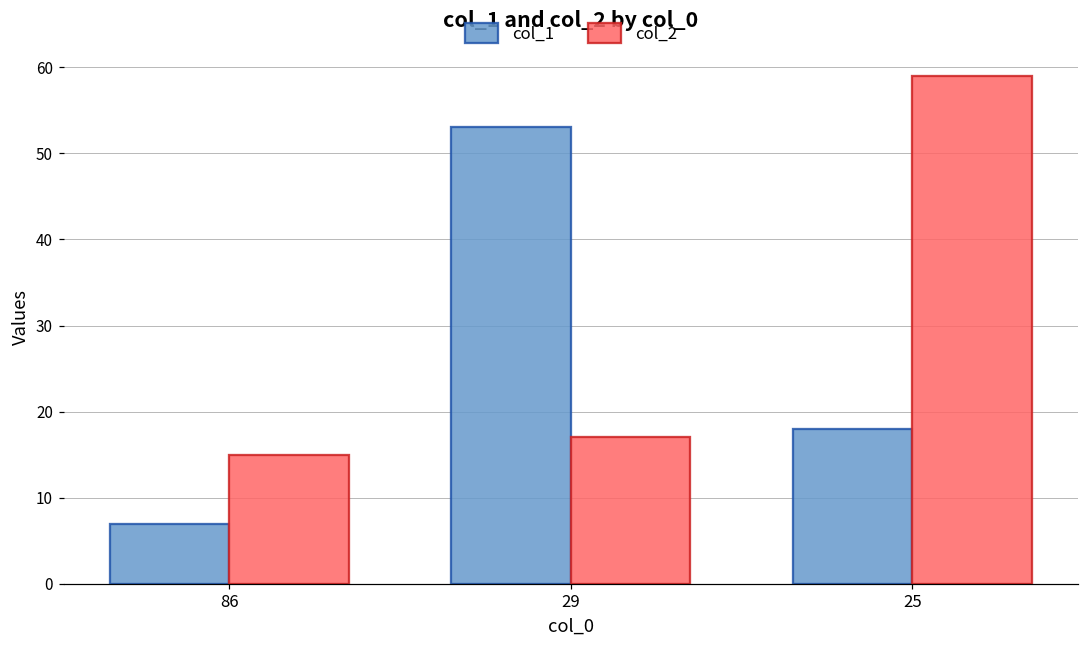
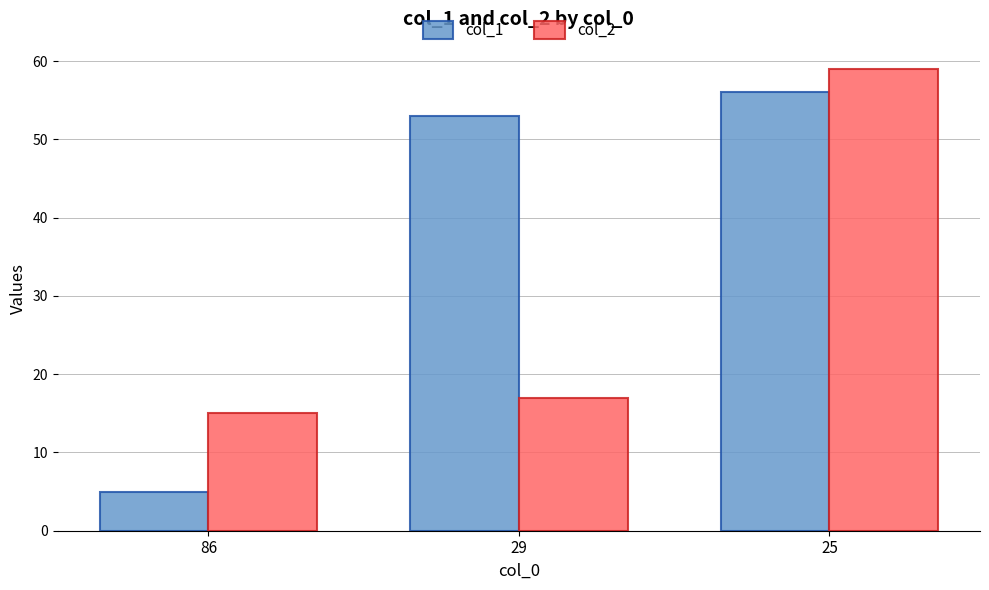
col_1, 86: 7 -> 5
col_1, 25: 18 -> 56
